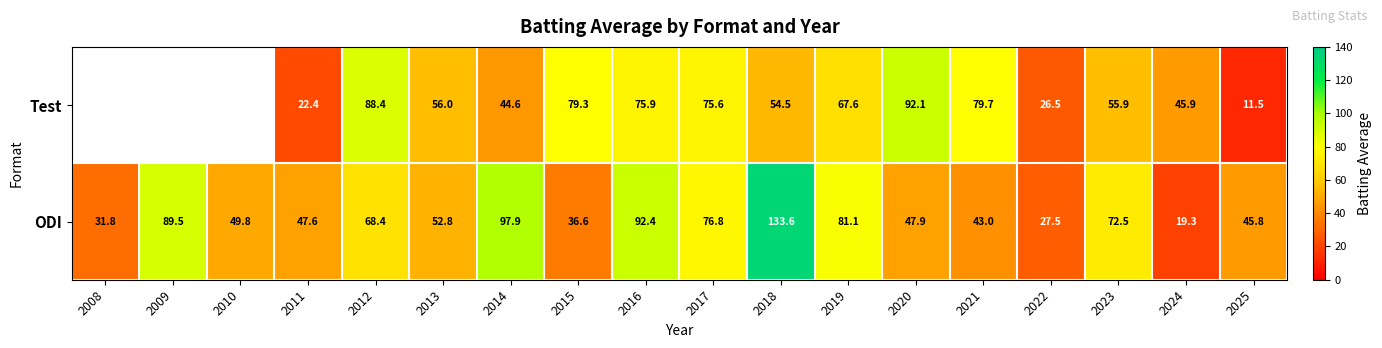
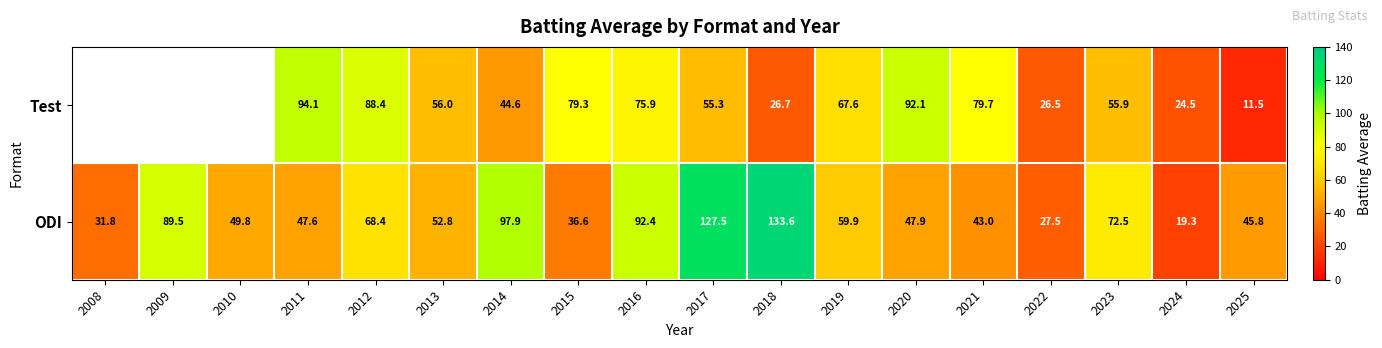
Test, 2011: 22.4 -> 94.1
Test, 2017: 75.6 -> 55.3
Test, 2018: 54.5 -> 26.7
Test, 2024: 45.9 -> 24.5
ODI, 2017: 76.8 -> 127.5
ODI, 2019: 81.1 -> 59.9
